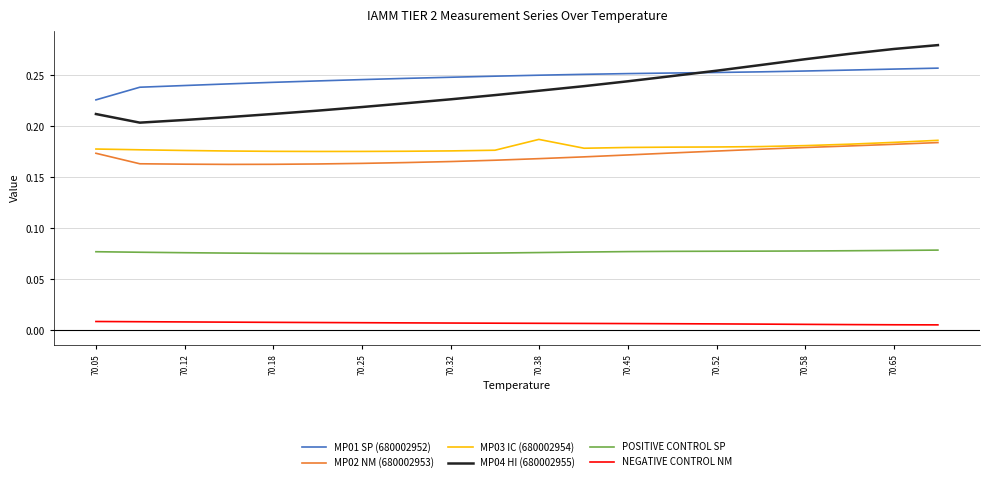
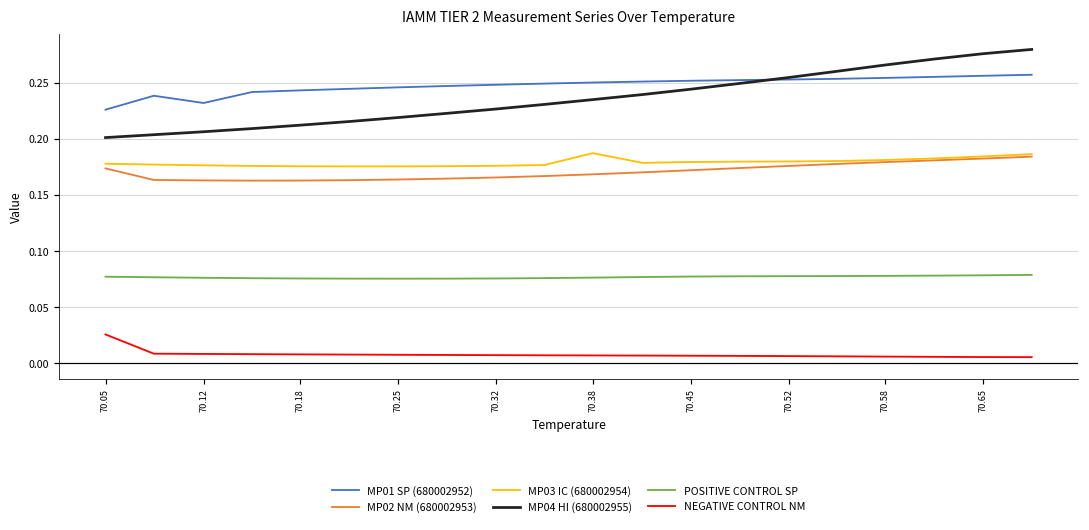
MP04 HI (680002955), 70.05: 0.212 -> 0.201
NEGATIVE CONTROL NM, 70.05: 0.009 -> 0.026
MP01 SP (680002952), 70.12: 0.240 -> 0.232
